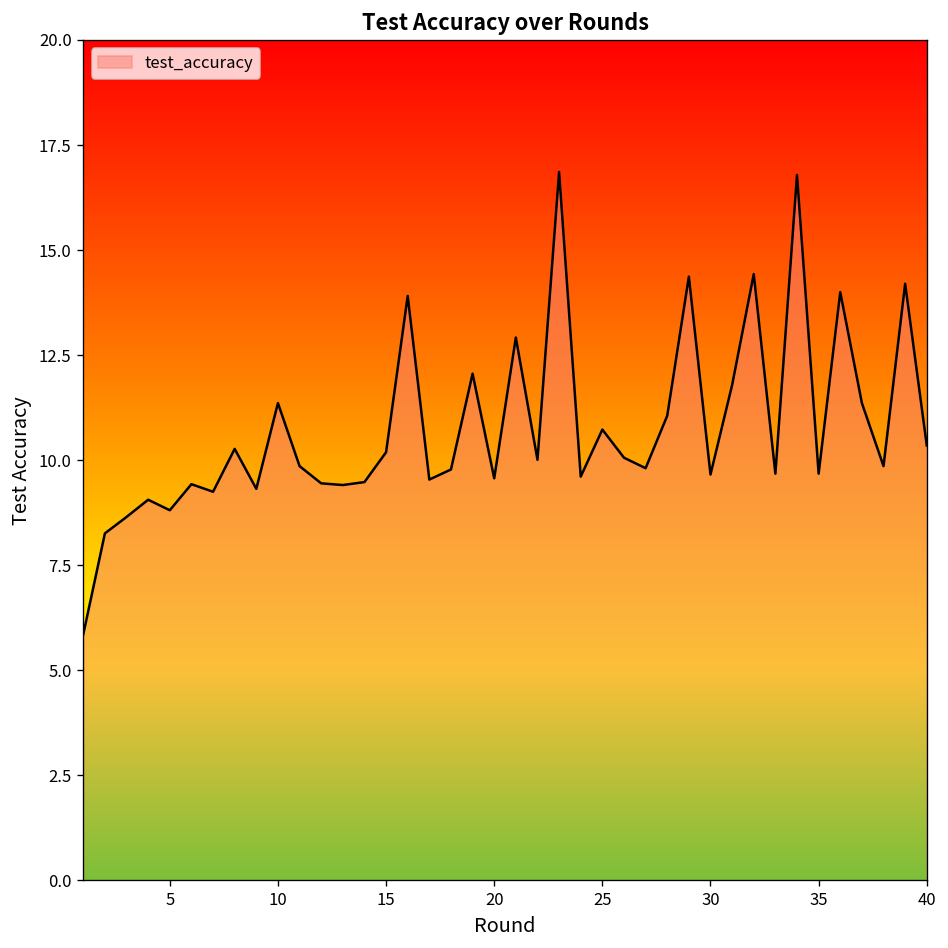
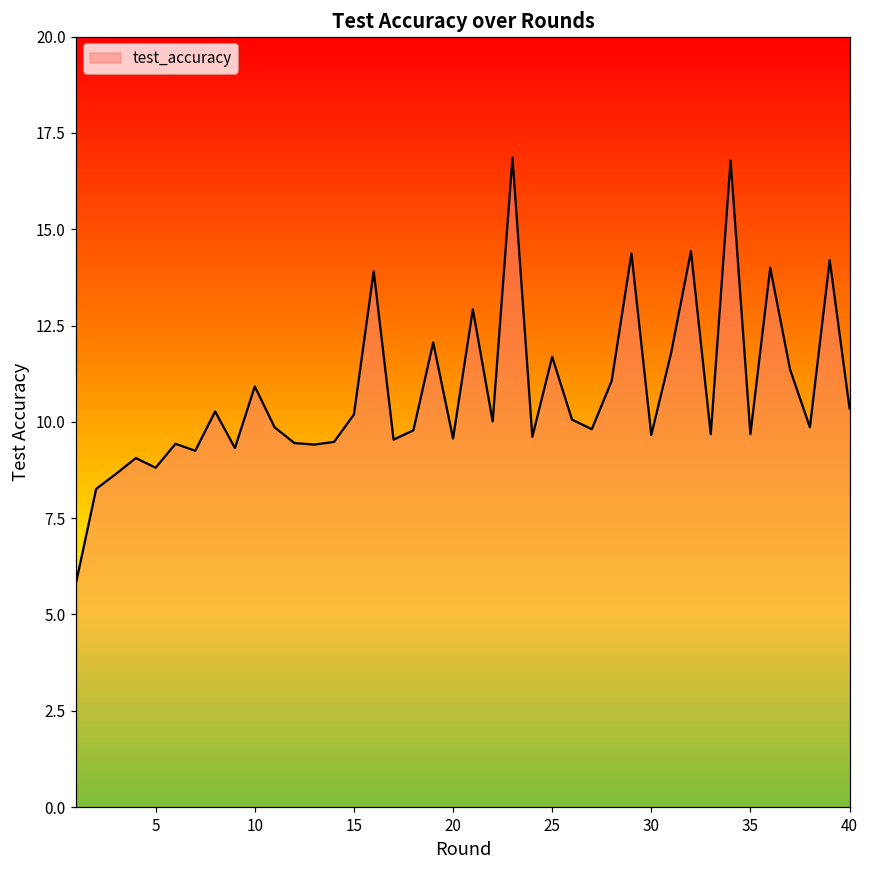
10: 11.4 -> 10.9
25: 10.7 -> 11.7
